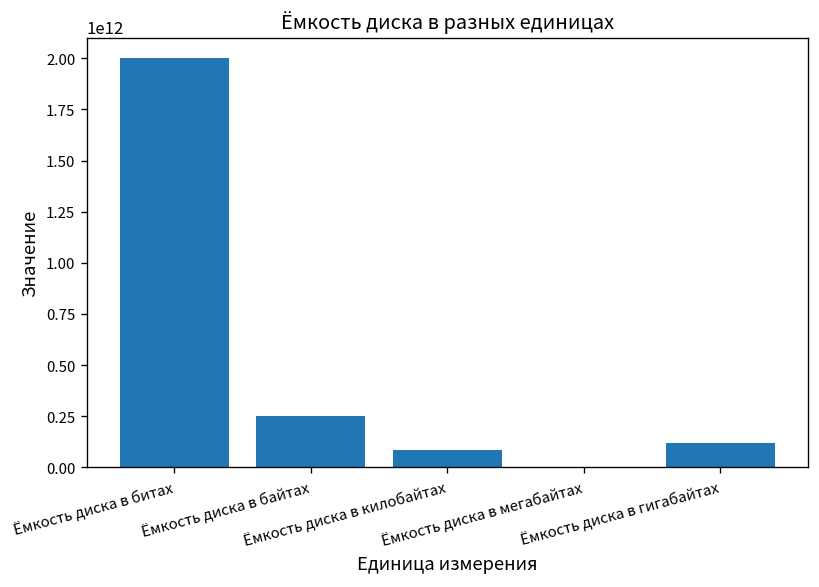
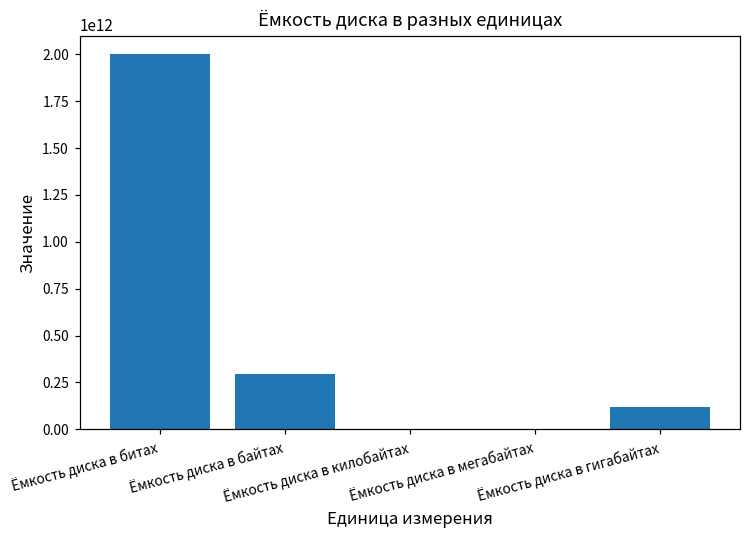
Ёмкость диска в байтах: 250000000000 -> 300000000000
Ёмкость диска в килобайтах: 90000000000 -> 0
